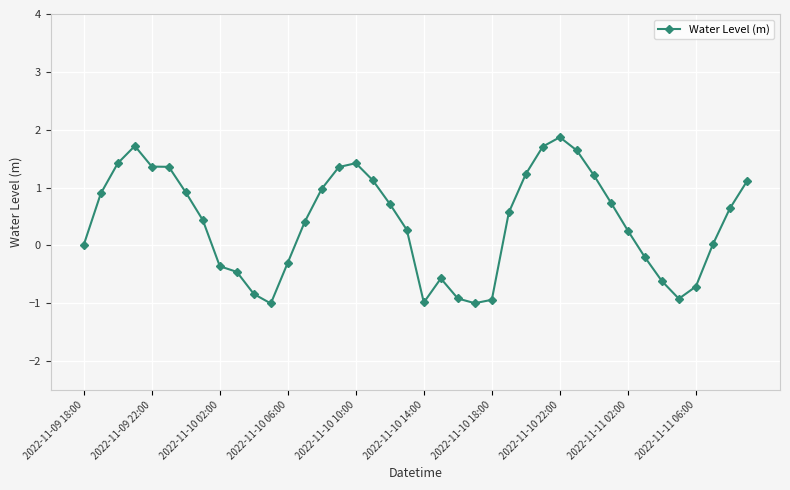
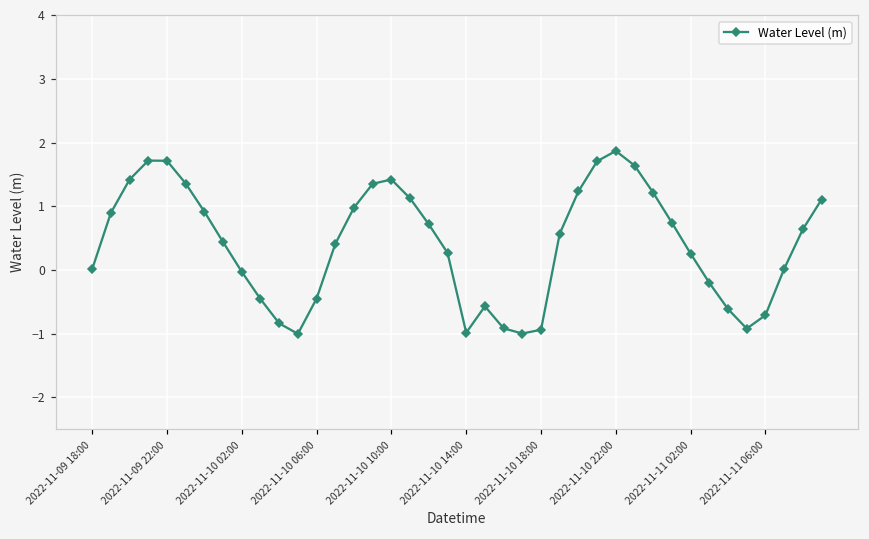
2022-11-09 22:00: 1.4 -> 1.7
2022-11-10 02:00: -0.4 -> 0.0
2022-11-10 06:00: -0.3 -> -0.4
